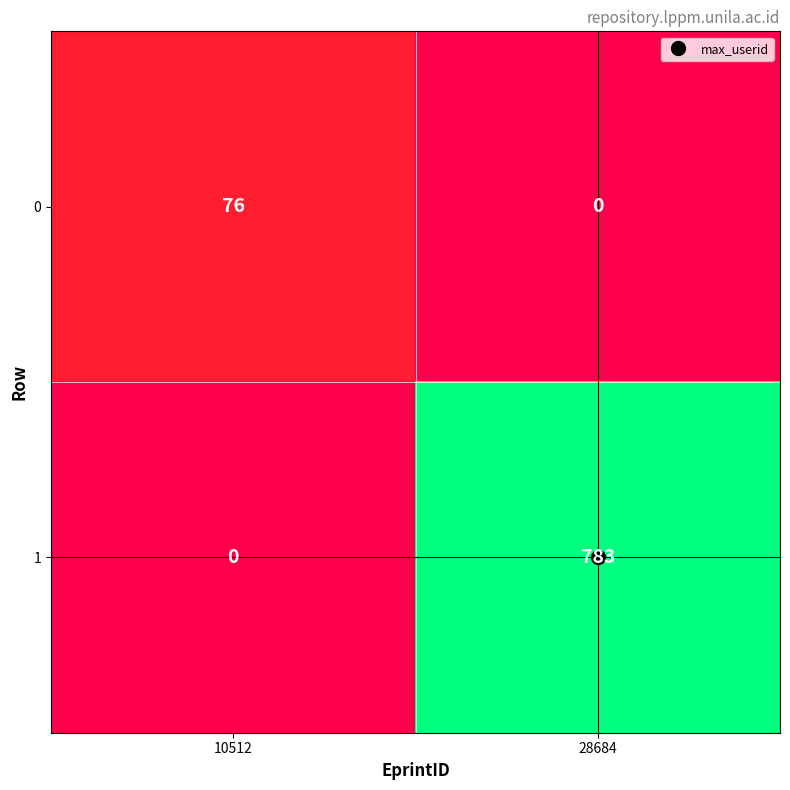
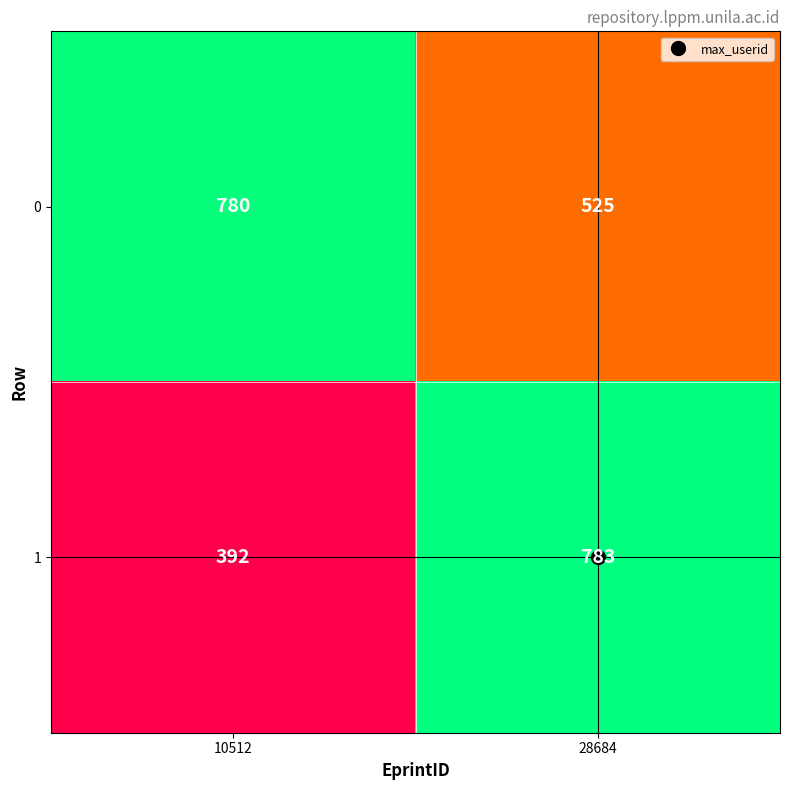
0, 10512: 76 -> 780
0, 28684: 0 -> 525
1, 10512: 0 -> 392
